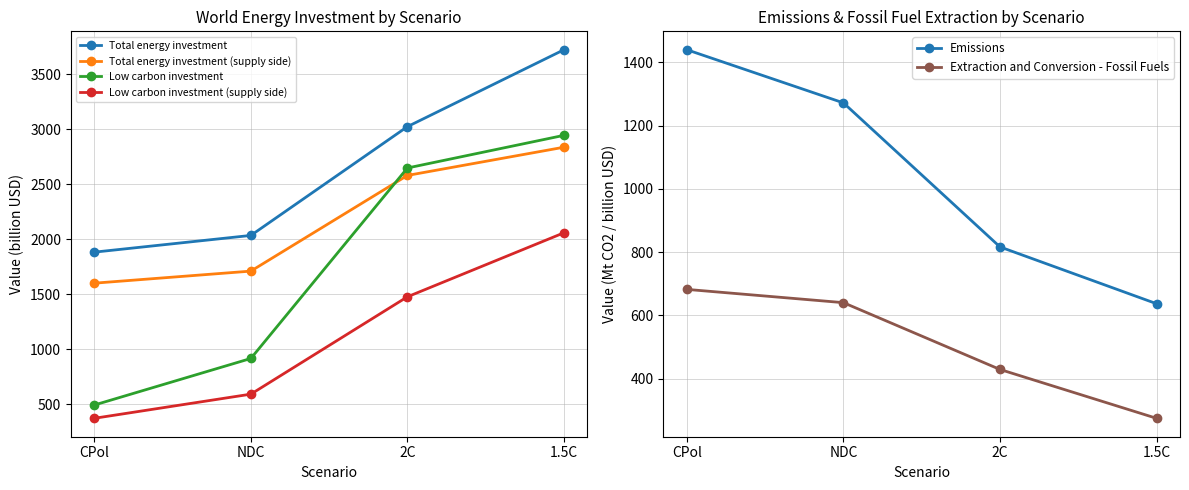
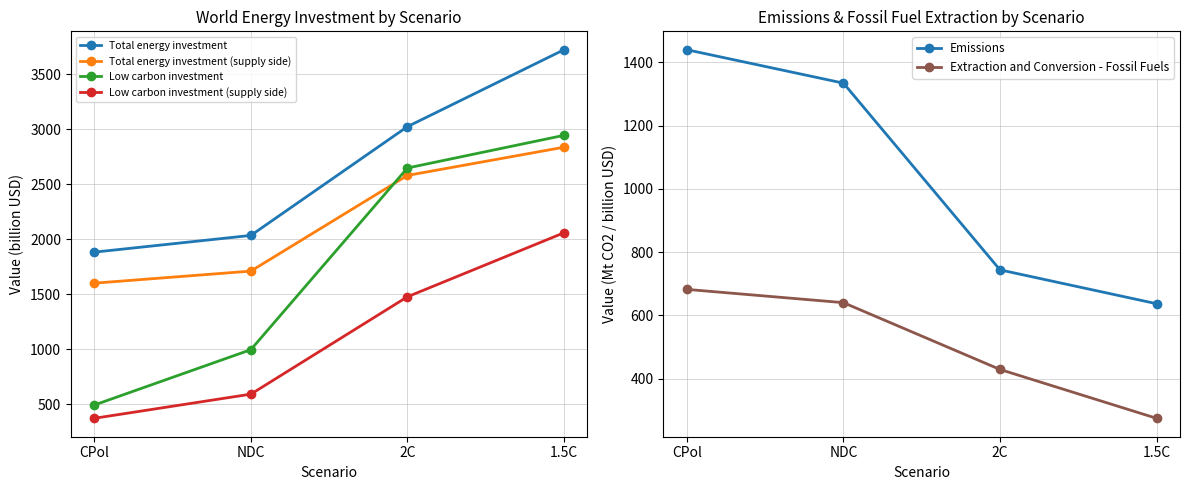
World Energy Investment by Scenario, Low carbon investment, NDC: 920 -> 1000
Emissions & Fossil Fuel Extraction by Scenario, Emissions, NDC: 1270 -> 1330
Emissions & Fossil Fuel Extraction by Scenario, Emissions, 2C: 820 -> 740
